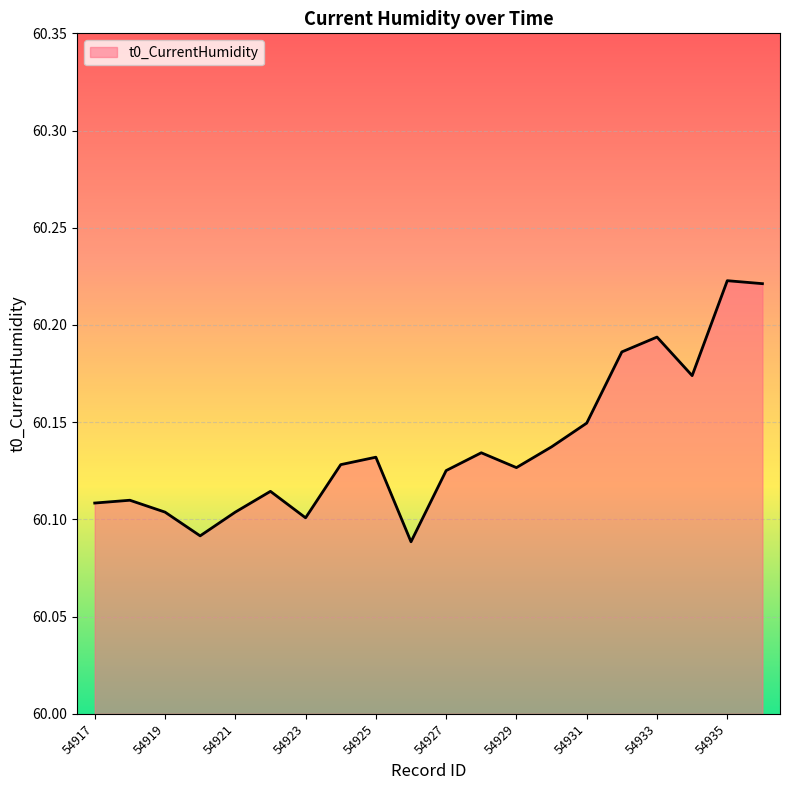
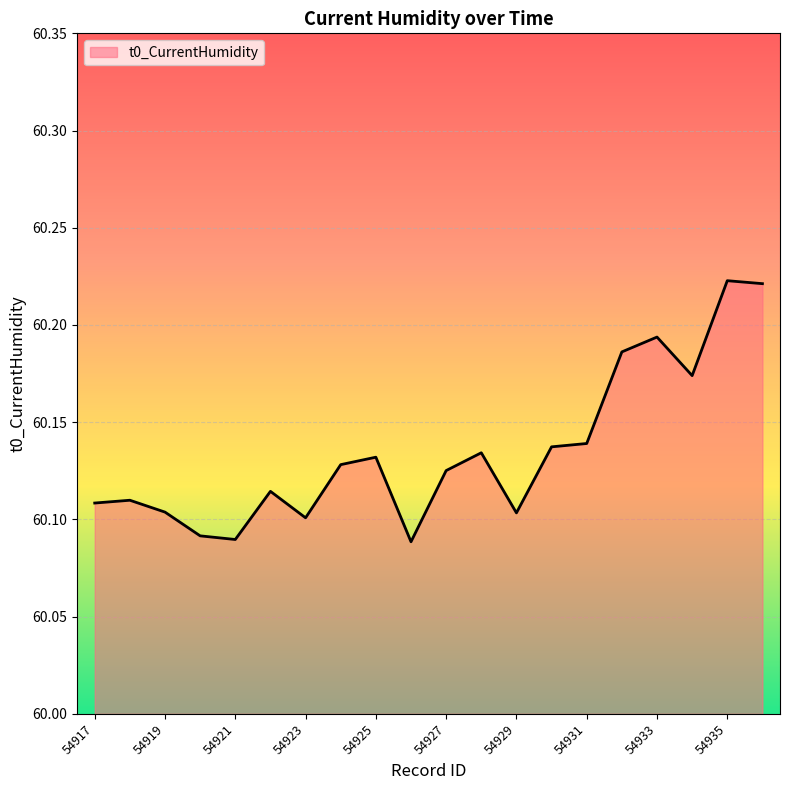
54921: 60.104 -> 60.090
54929: 60.127 -> 60.103
54931: 60.150 -> 60.139
